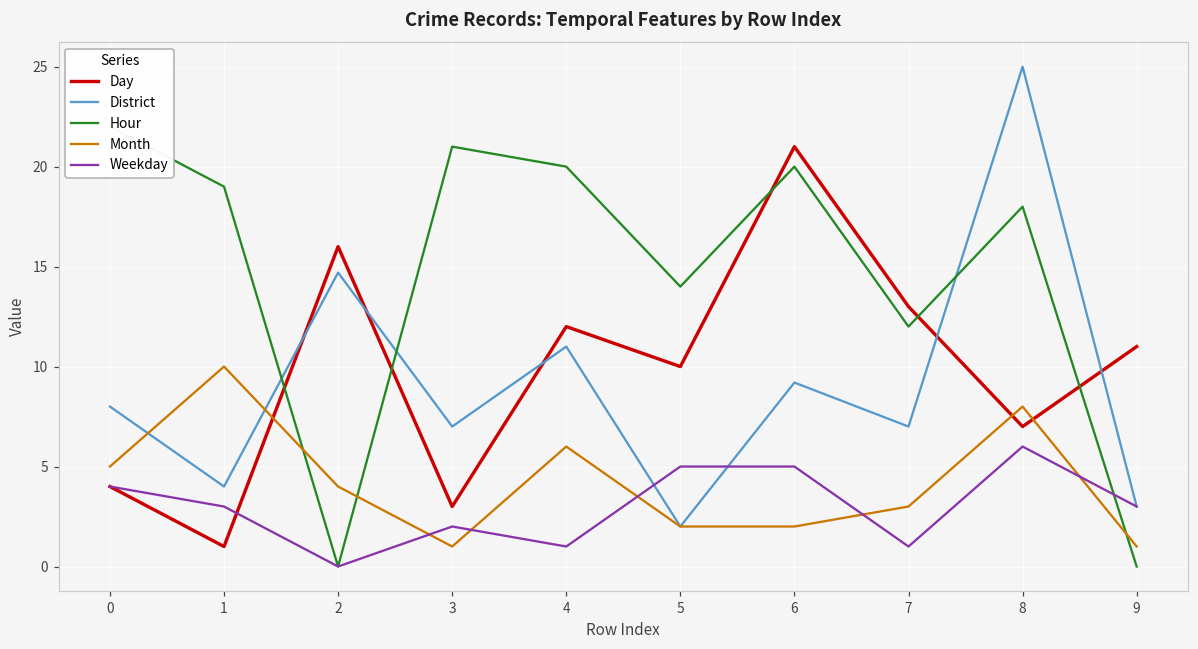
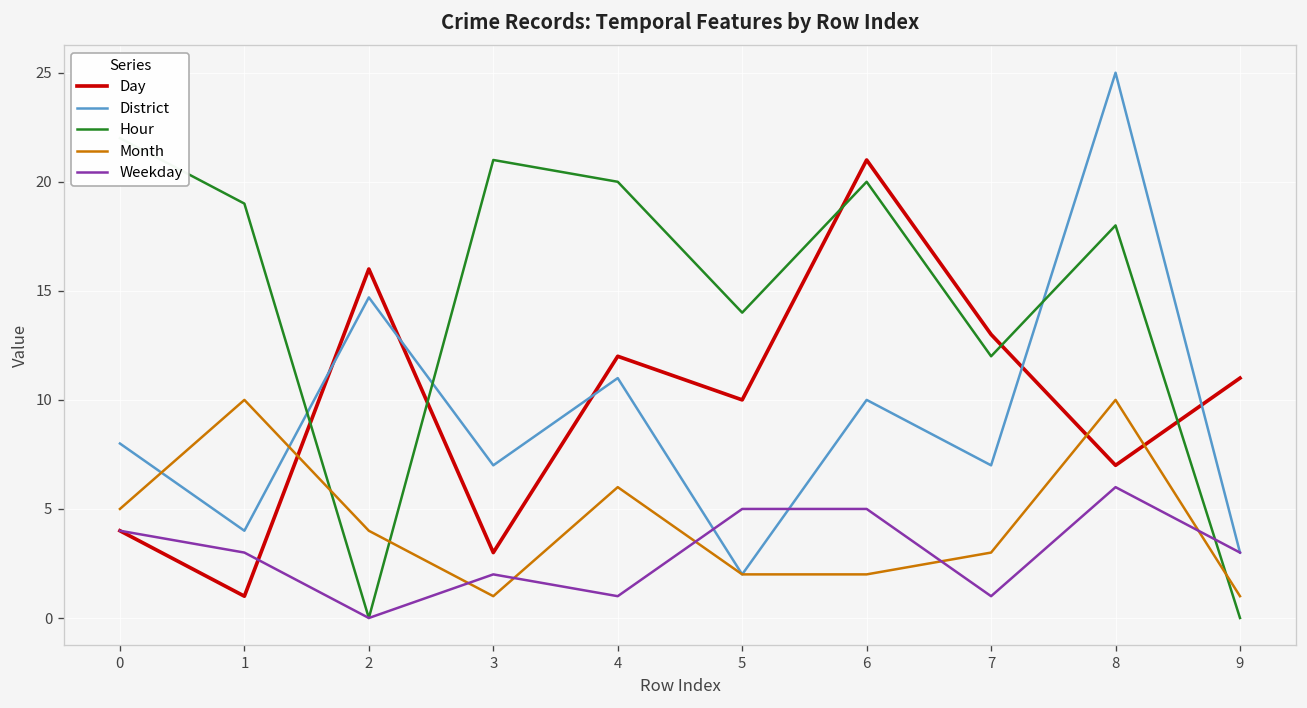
District, 6: 9.2 -> 10.0
Month, 8: 8 -> 10
